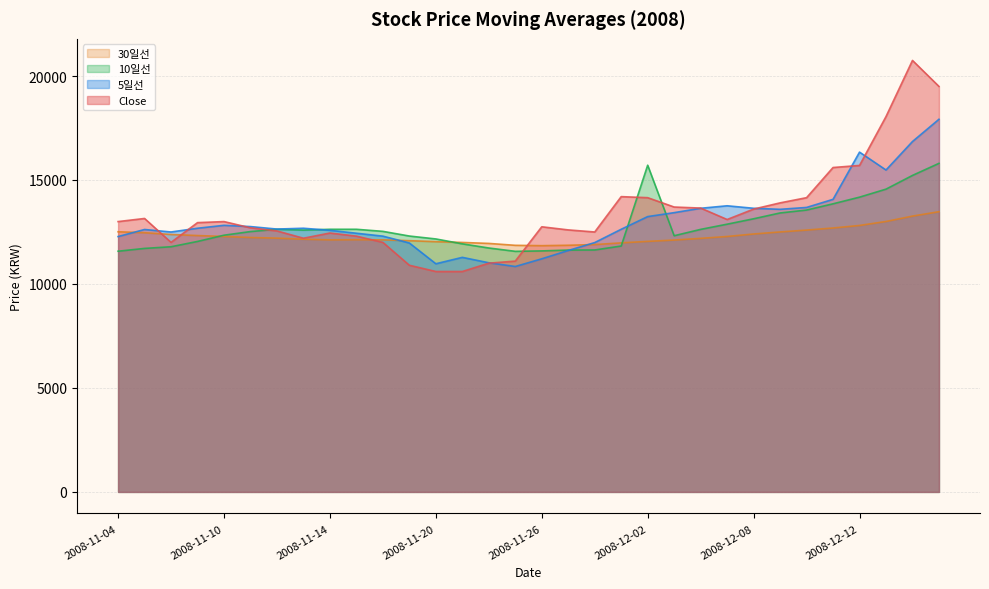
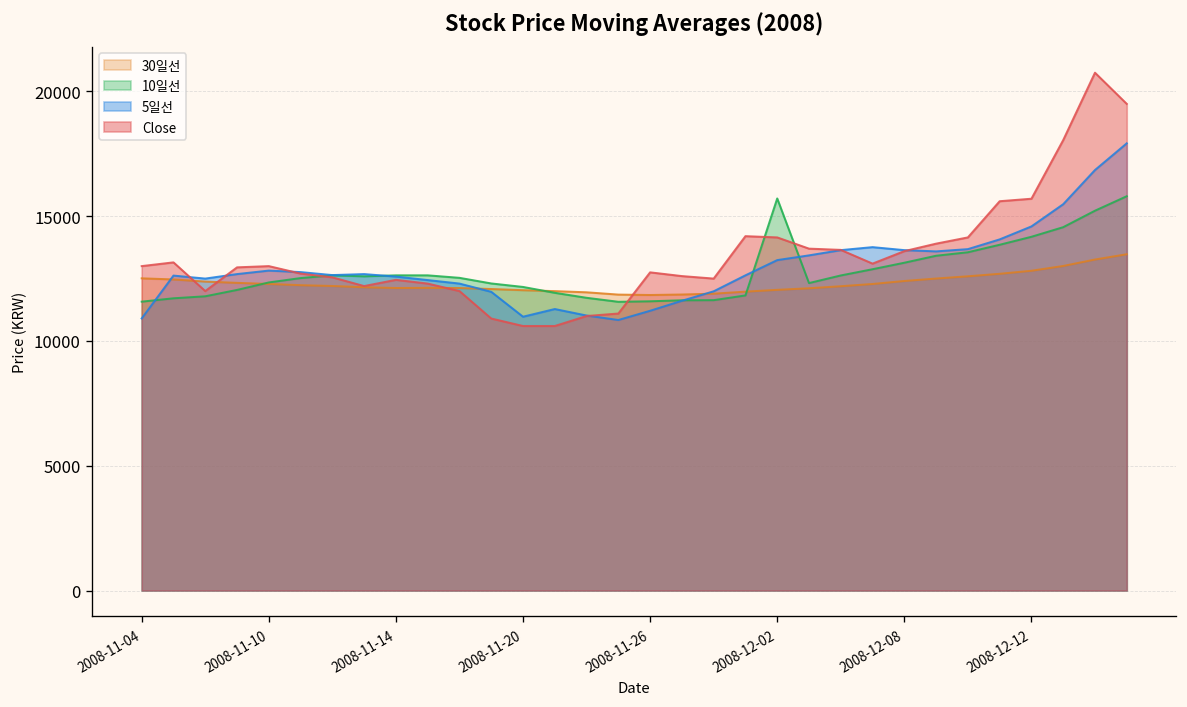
5일선, 2008-11-04: 12300 -> 10900
5일선, 2008-12-12: 16300 -> 14600
